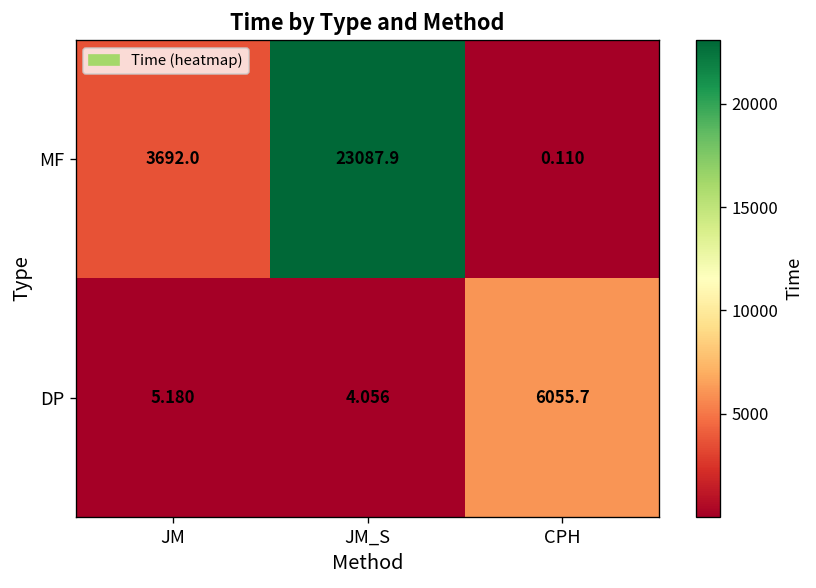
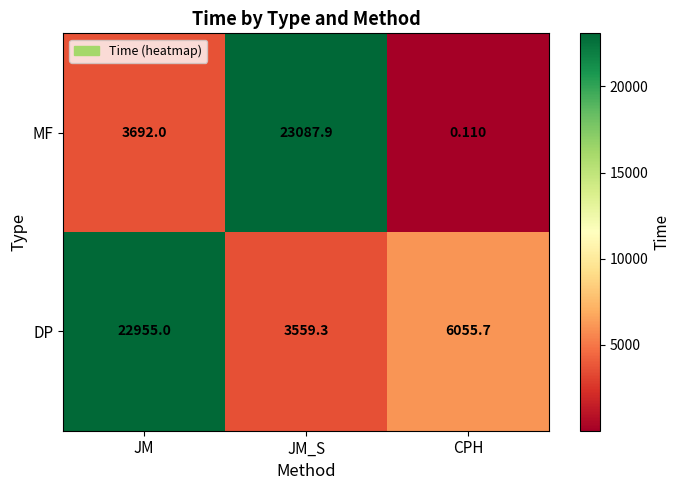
DP, JM: 5.180 -> 22955.0
DP, JM_S: 4.056 -> 3559.3
